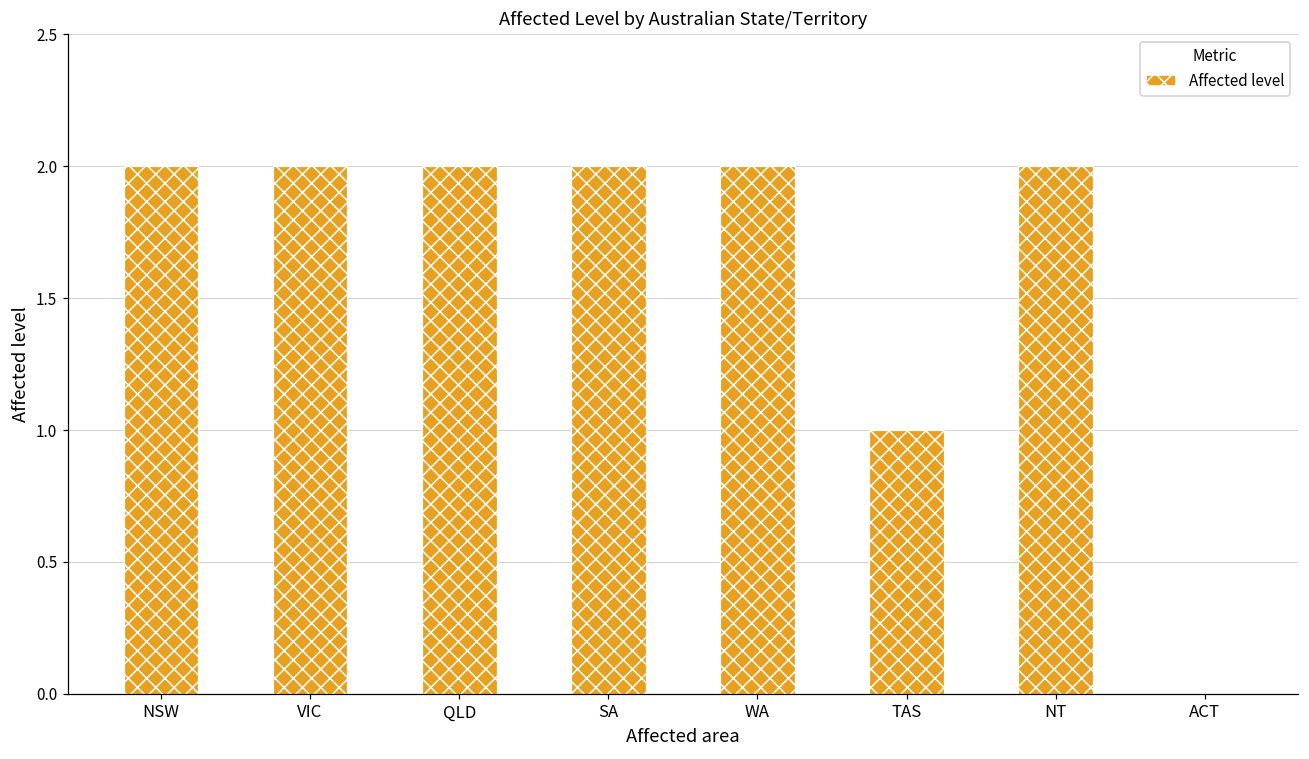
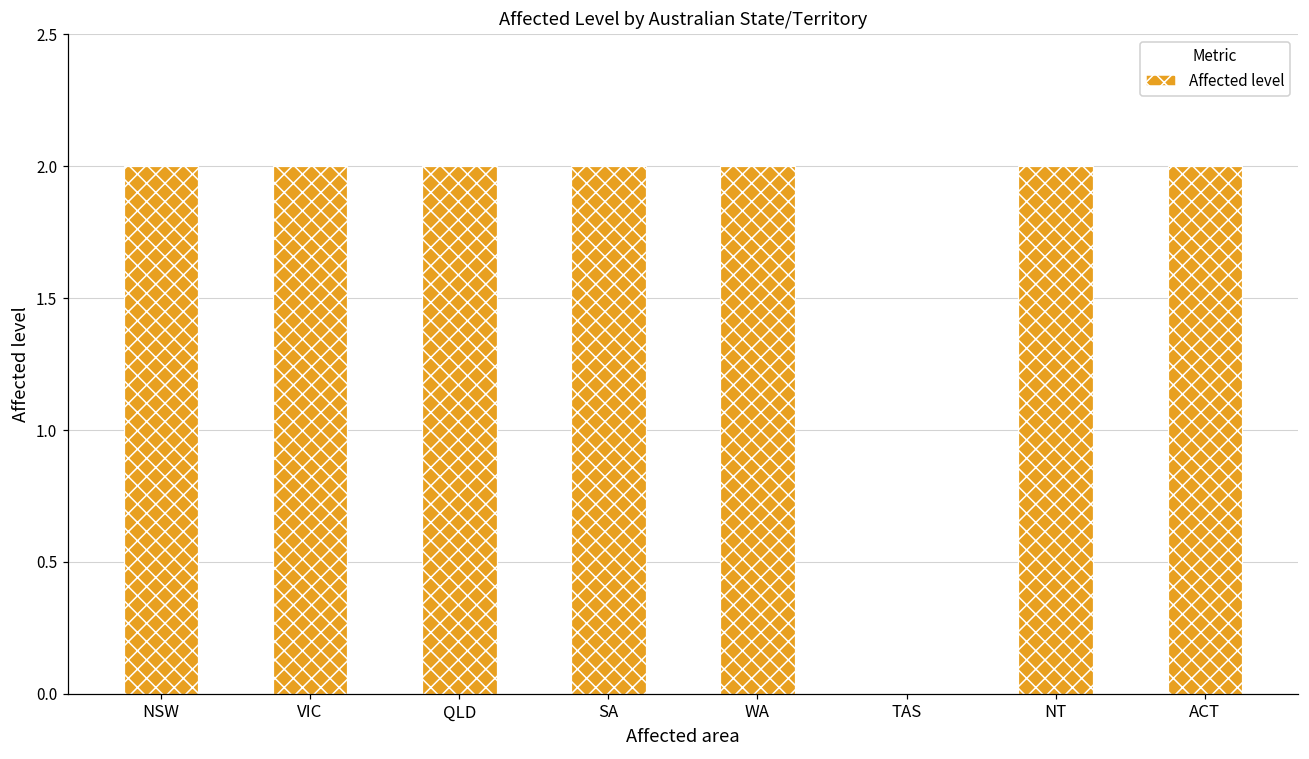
TAS: 1 -> 0
ACT: 0 -> 2
